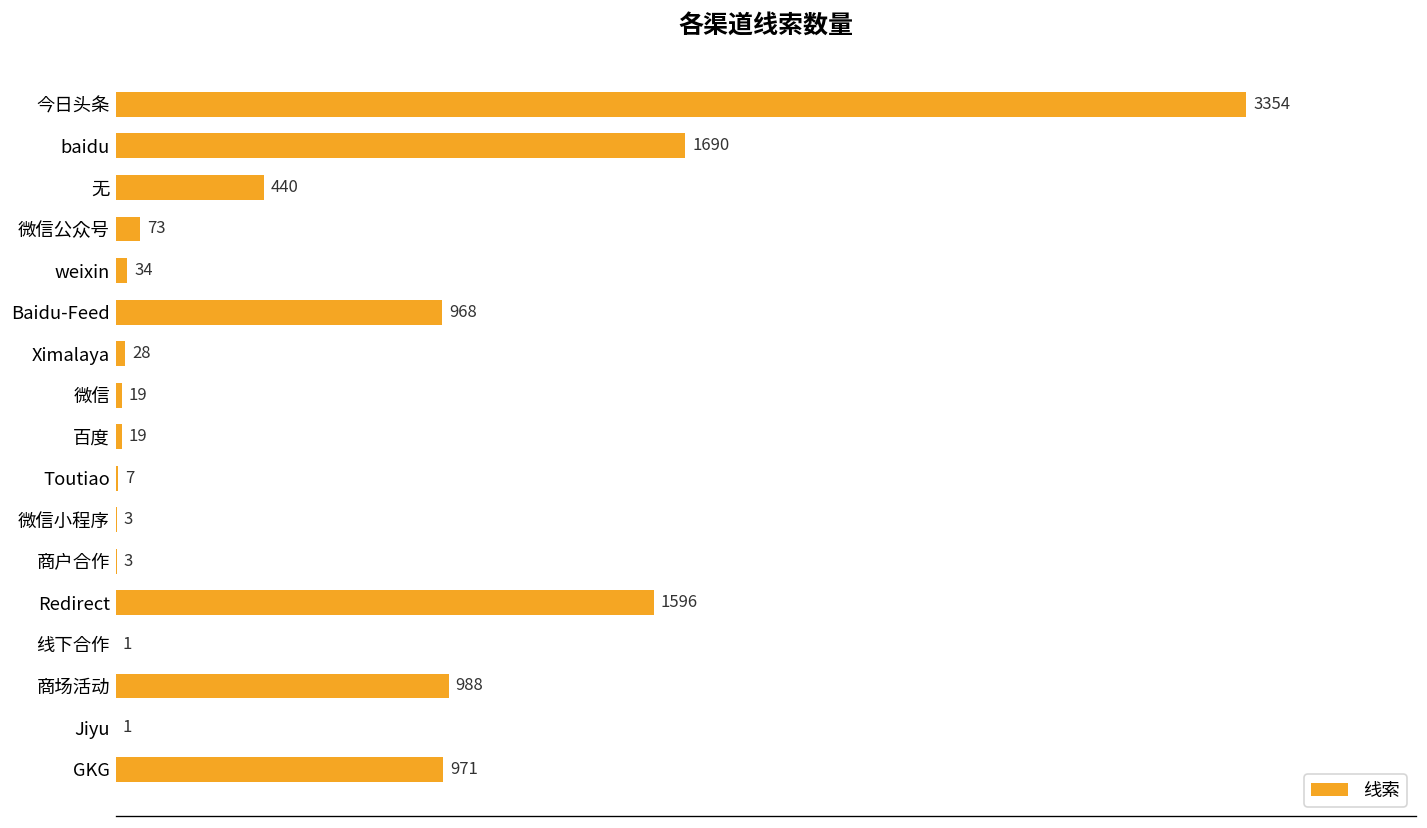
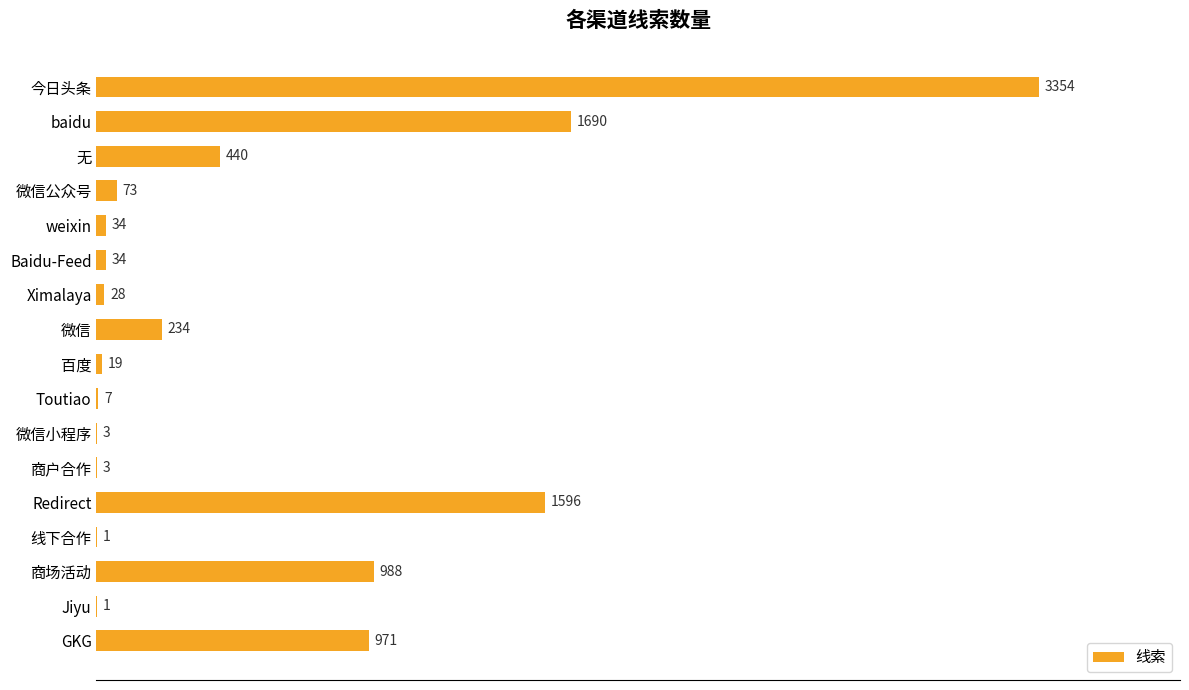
Baidu-Feed: 968 -> 34
微信: 19 -> 234
